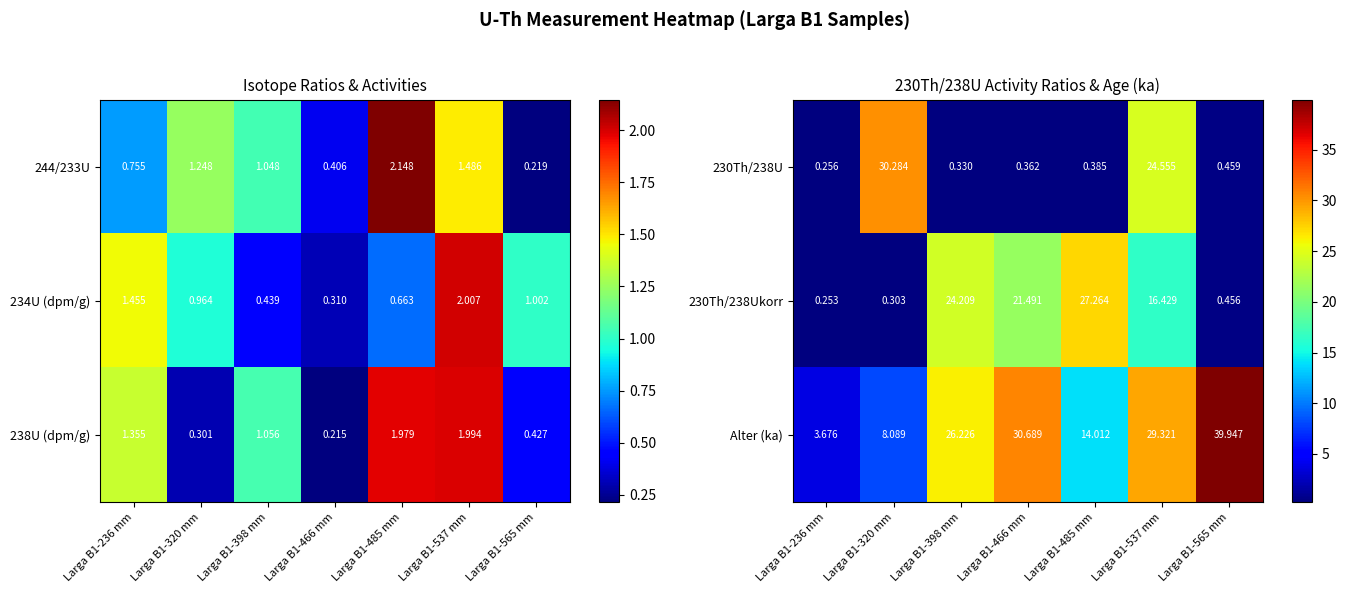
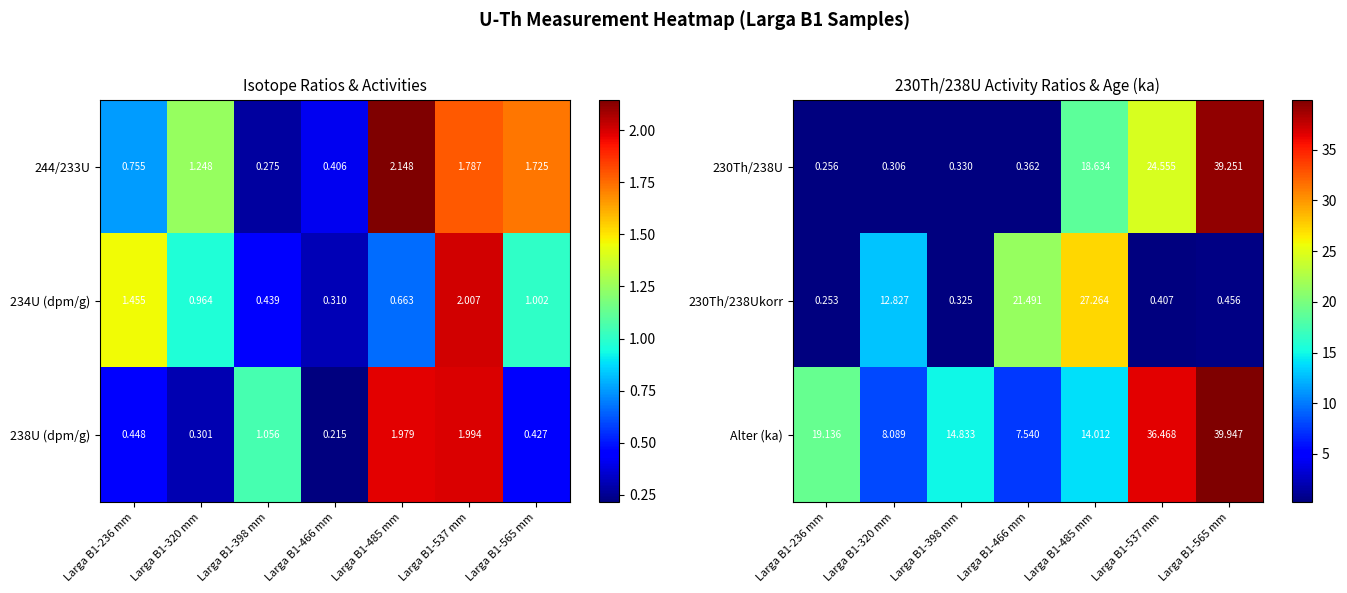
Isotope Ratios & Activities, 244/233U, Larga B1-398 mm: 1.048 -> 0.275
Isotope Ratios & Activities, 244/233U, Larga B1-537 mm: 1.486 -> 1.787
Isotope Ratios & Activities, 244/233U, Larga B1-565 mm: 0.219 -> 1.725
Isotope Ratios & Activities, 238U (dpm/g), Larga B1-236 mm: 1.355 -> 0.448
230Th/238U Activity Ratios & Age (ka), 230Th/238U, Larga B1-320 mm: 30.284 -> 0.306
230Th/238U Activity Ratios & Age (ka), 230Th/238U, Larga B1-485 mm: 0.385 -> 18.634
230Th/238U Activity Ratios & Age (ka), 230Th/238U, Larga B1-565 mm: 0.459 -> 39.251
230Th/238U Activity Ratios & Age (ka), 230Th/238Ukorr, Larga B1-320 mm: 0.303 -> 12.827
230Th/238U Activity Ratios & Age (ka), 230Th/238Ukorr, Larga B1-398 mm: 24.209 -> 0.325
230Th/238U Activity Ratios & Age (ka), 230Th/238Ukorr, Larga B1-537 mm: 16.429 -> 0.407
230Th/238U Activity Ratios & Age (ka), Alter (ka), Larga B1-236 mm: 3.676 -> 19.136
230Th/238U Activity Ratios & Age (ka), Alter (ka), Larga B1-398 mm: 26.226 -> 14.833
230Th/238U Activity Ratios & Age (ka), Alter (ka), Larga B1-466 mm: 30.689 -> 7.540
230Th/238U Activity Ratios & Age (ka), Alter (ka), Larga B1-537 mm: 29.321 -> 36.468
